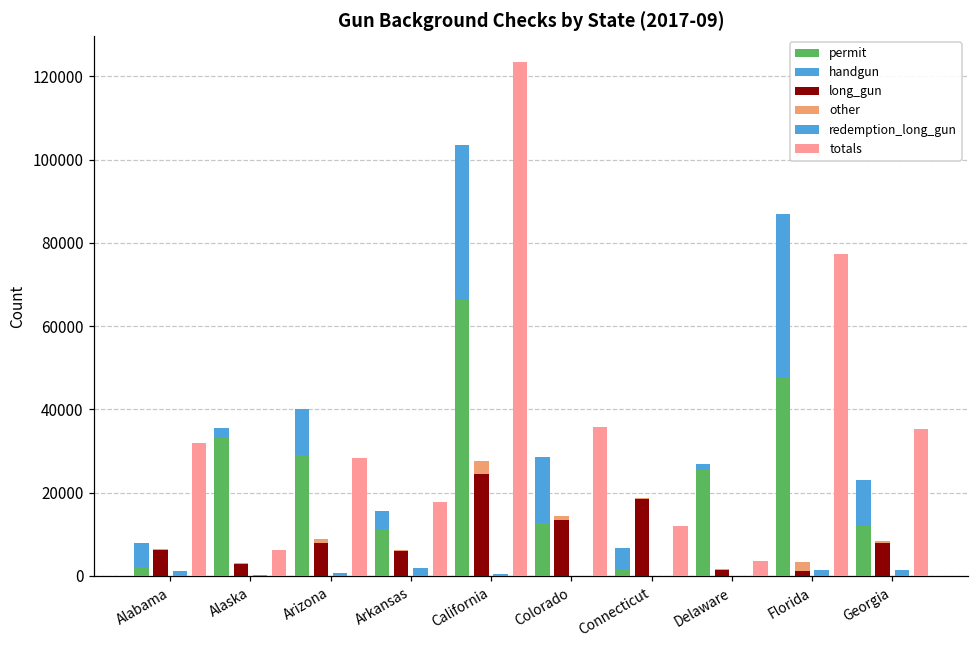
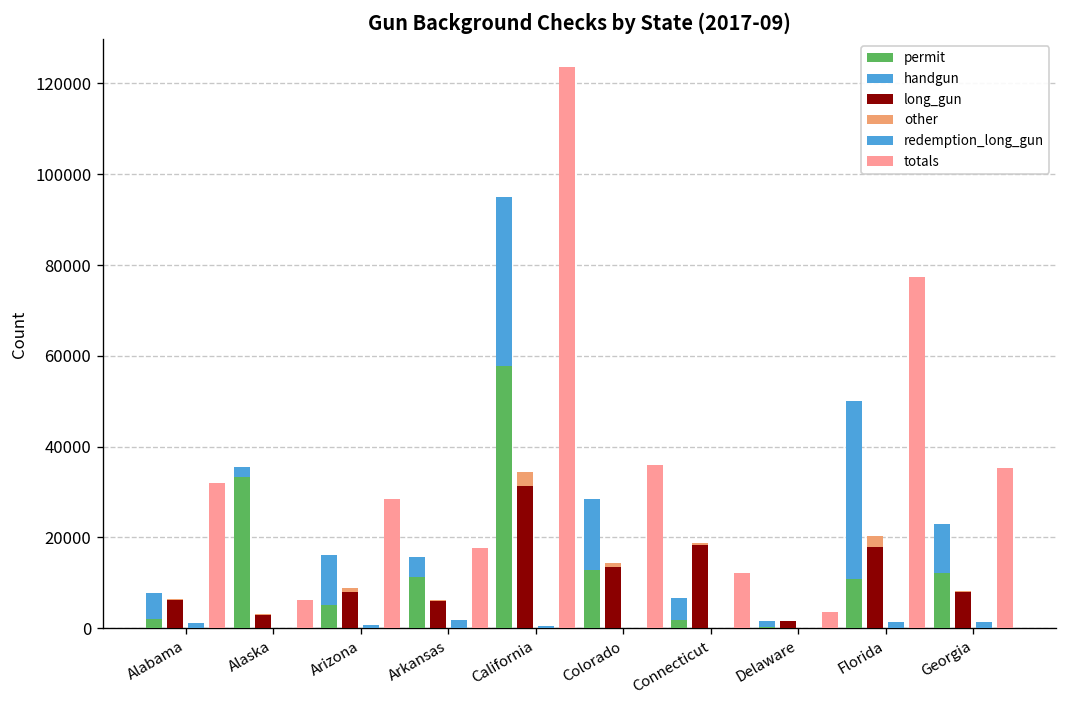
permit, Arizona: 29000 -> 5000
permit, California: 66000 -> 58000
long_gun, California: 25000 -> 31000
permit, Delaware: 26000 -> 0
permit, Florida: 48000 -> 11000
long_gun, Florida: 1000 -> 18000
